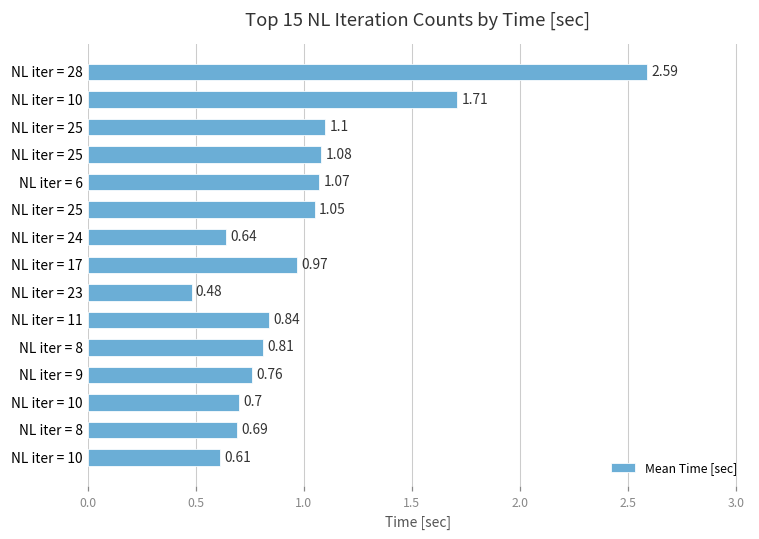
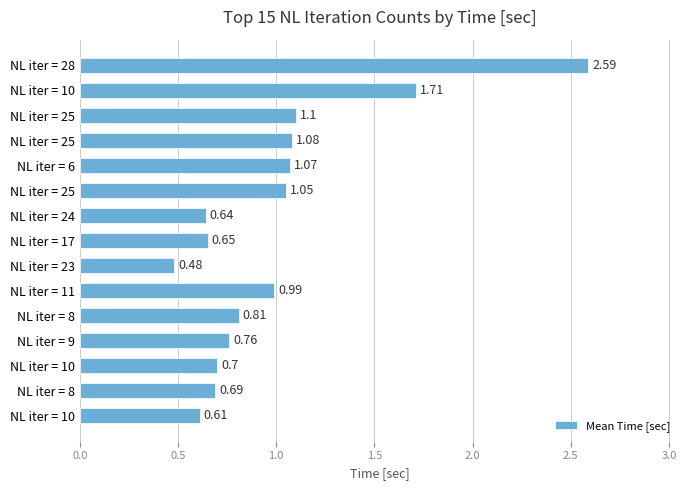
NL iter = 17: 0.97 -> 0.65
NL iter = 11: 0.84 -> 0.99
